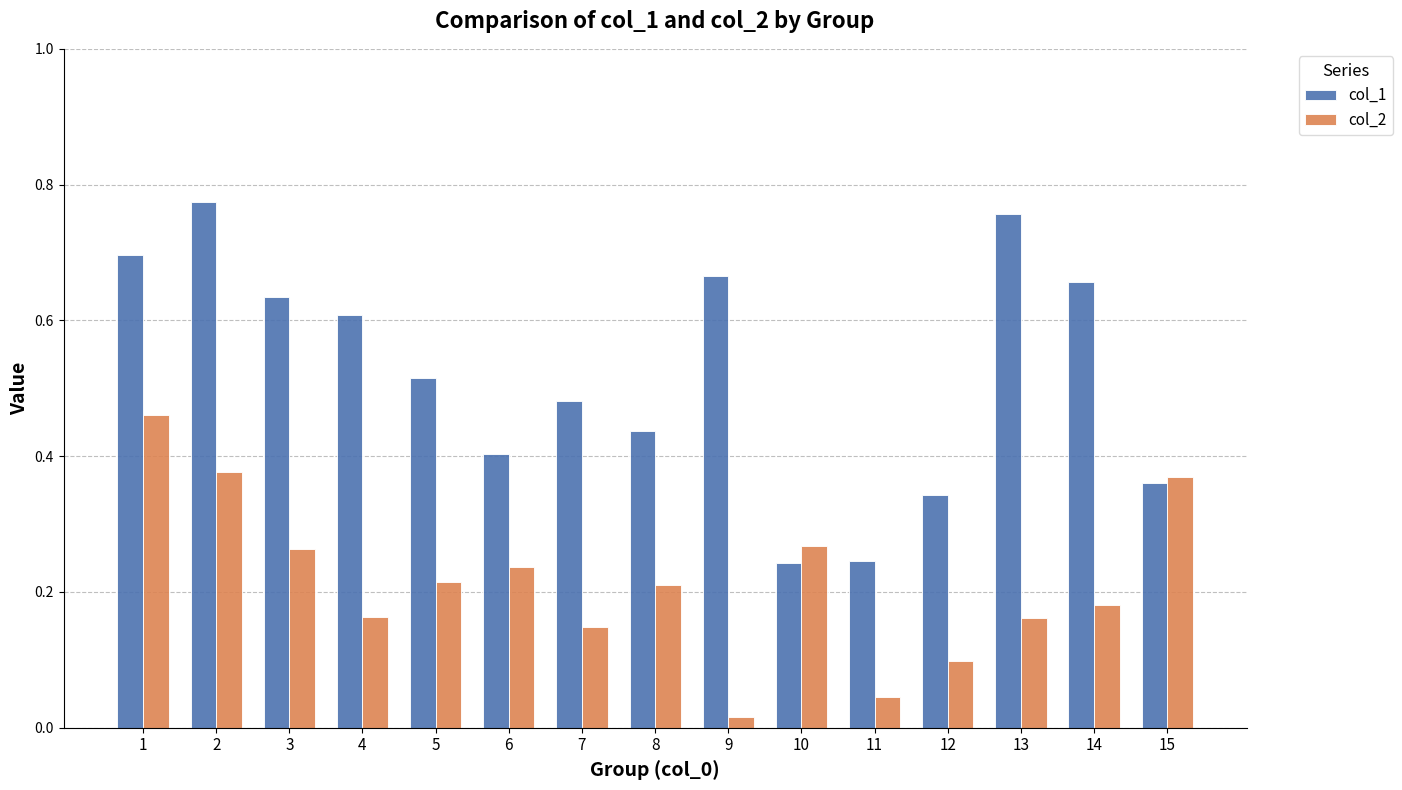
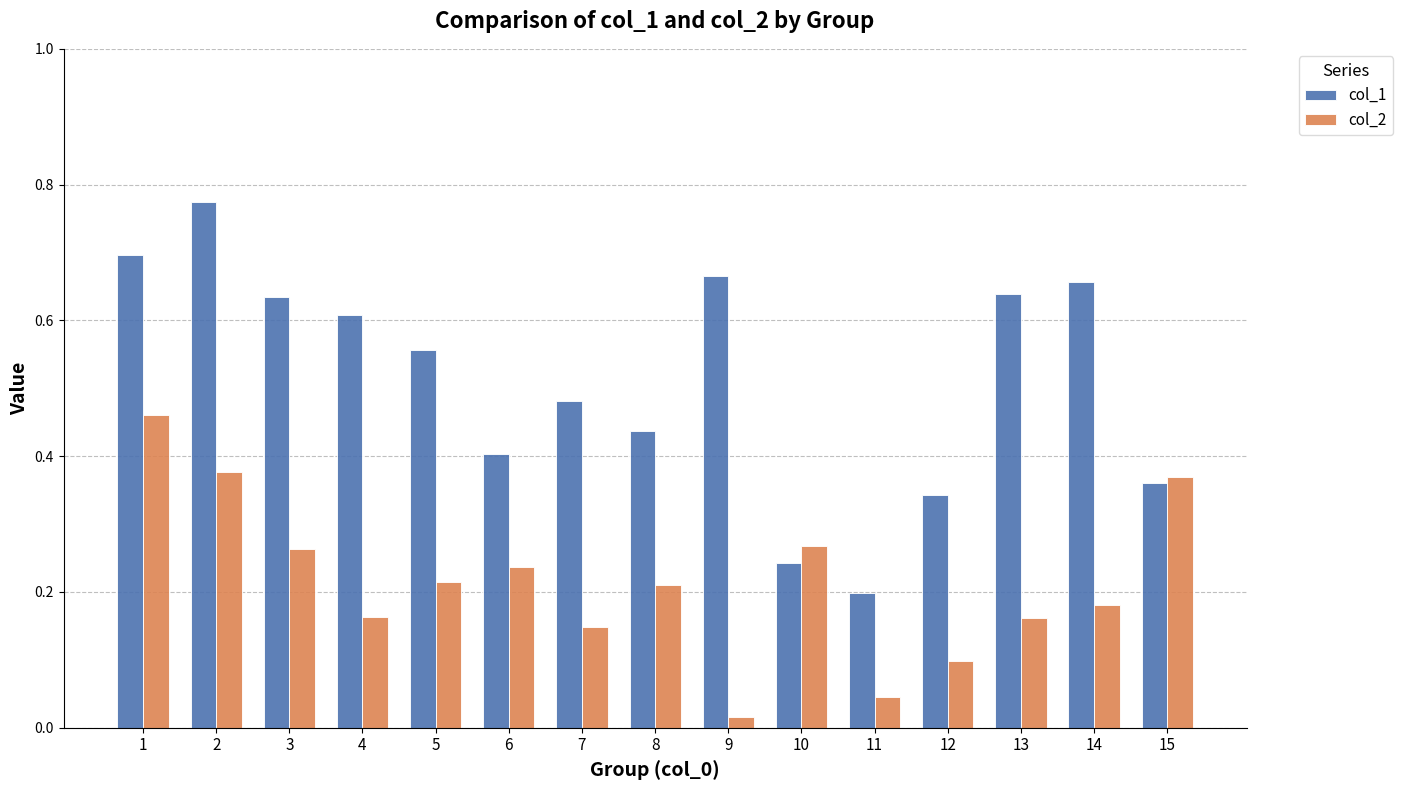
col_1, 5: 0.52 -> 0.56
col_1, 11: 0.25 -> 0.20
col_1, 13: 0.76 -> 0.64
